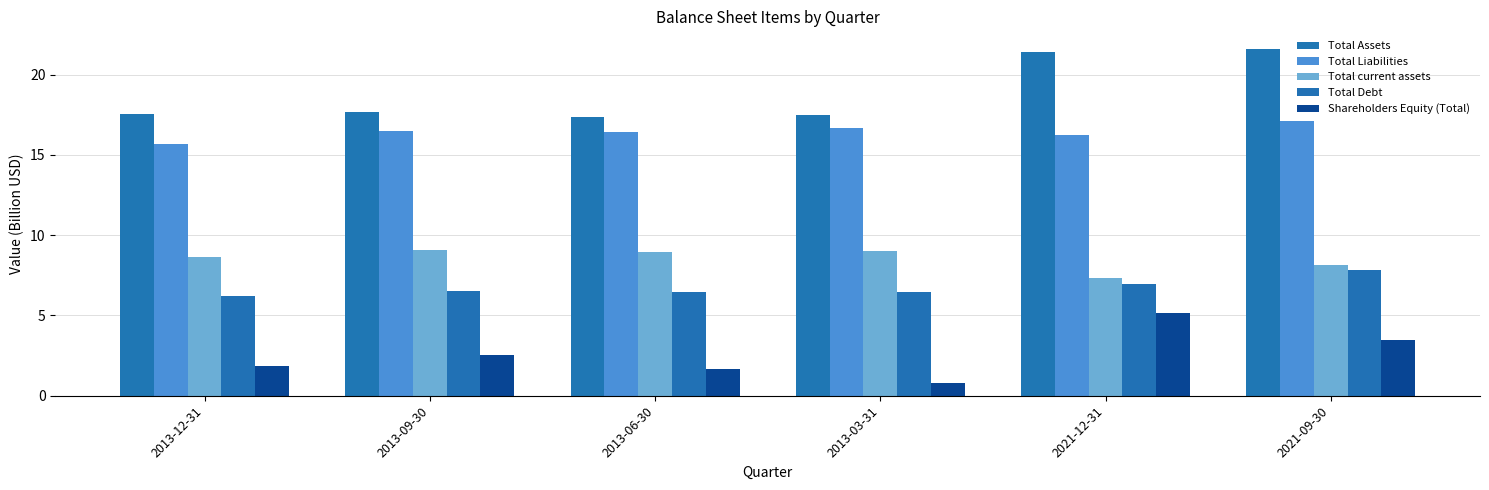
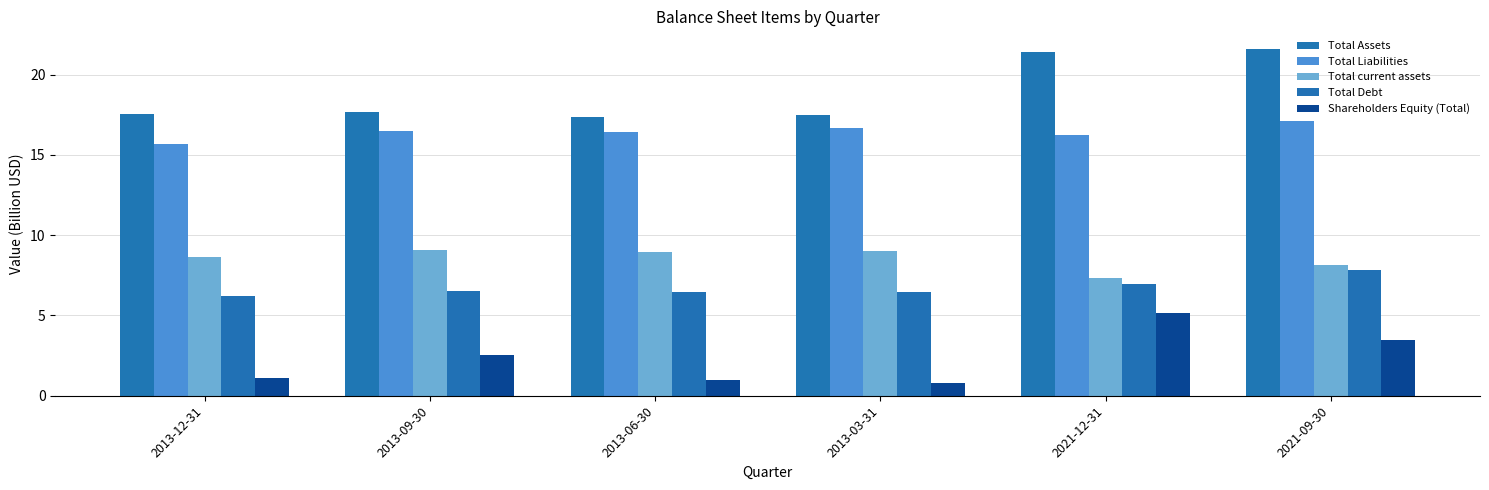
Shareholders Equity (Total), 2013-12-31: 1.9 -> 1.1
Shareholders Equity (Total), 2013-06-30: 1.7 -> 1.0
